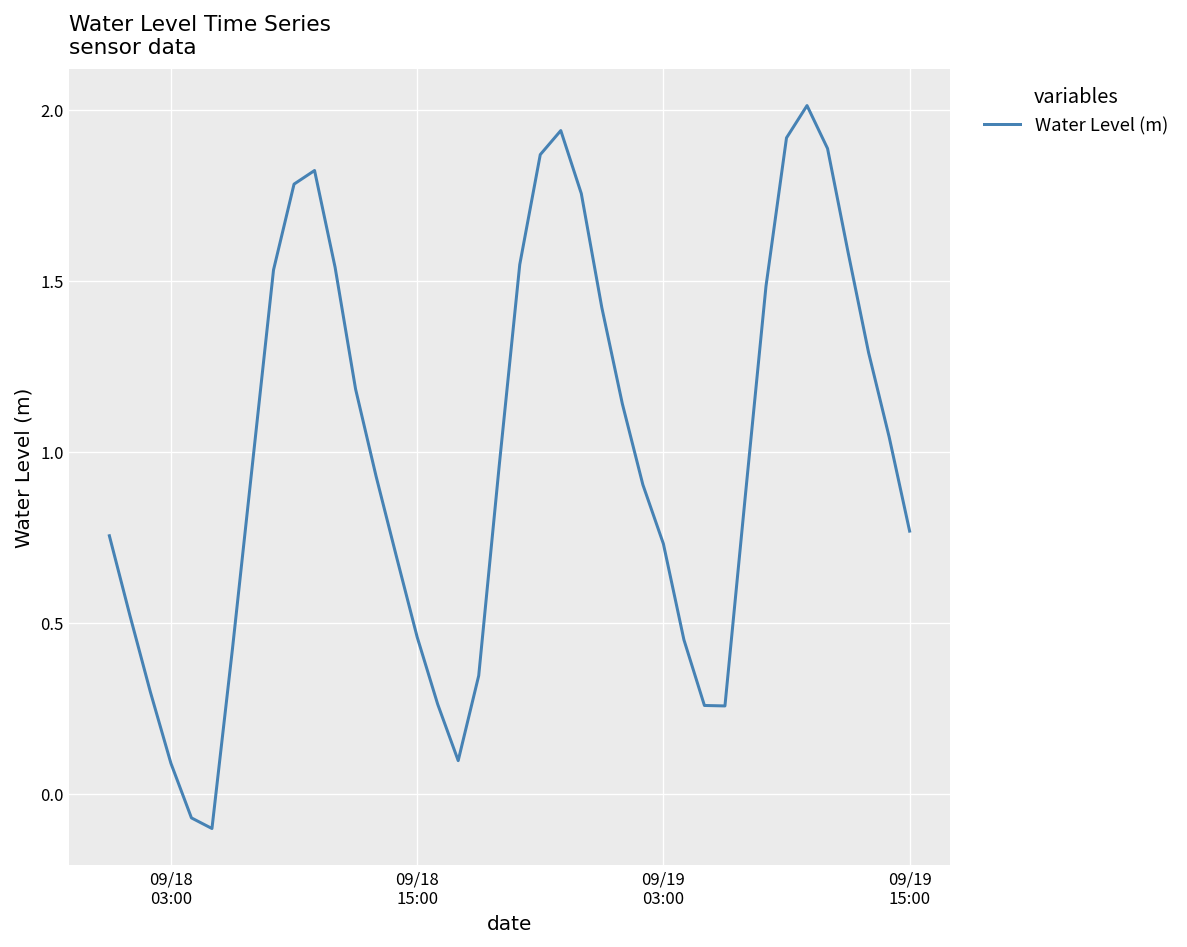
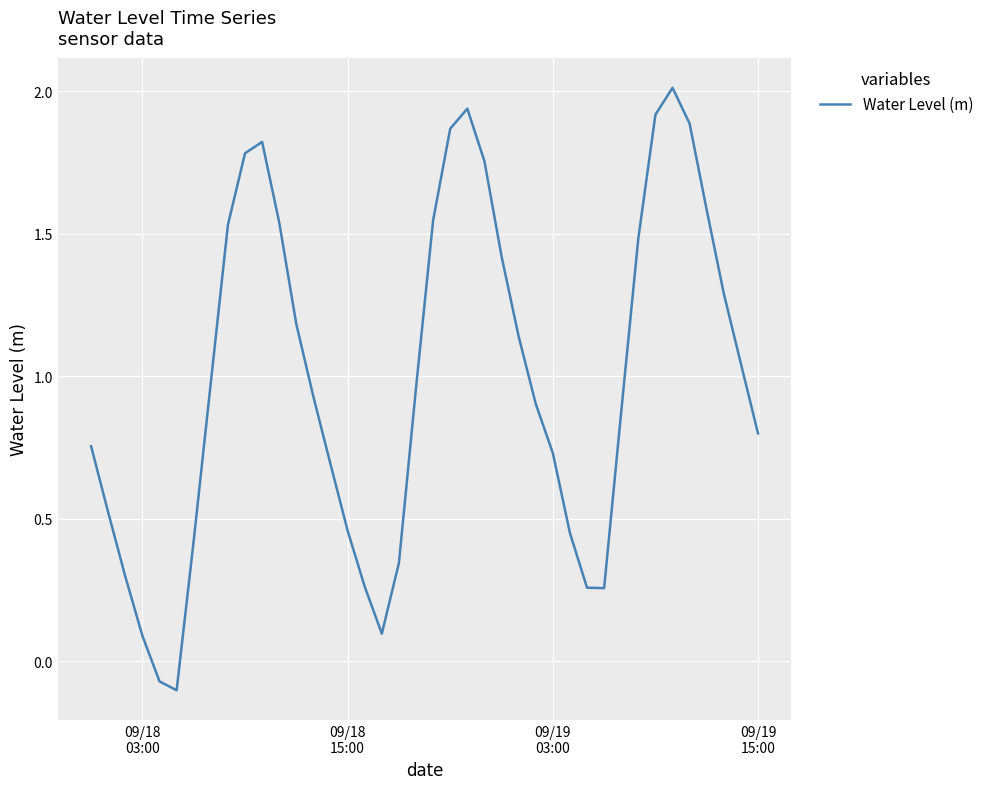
09/19 15:00: 0.77 -> 0.80
